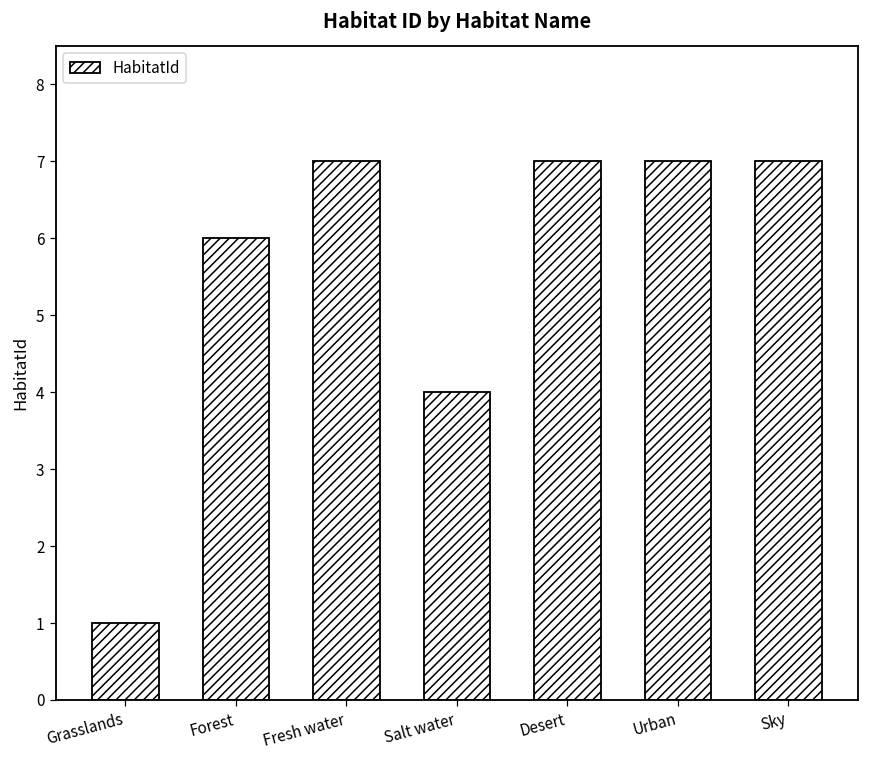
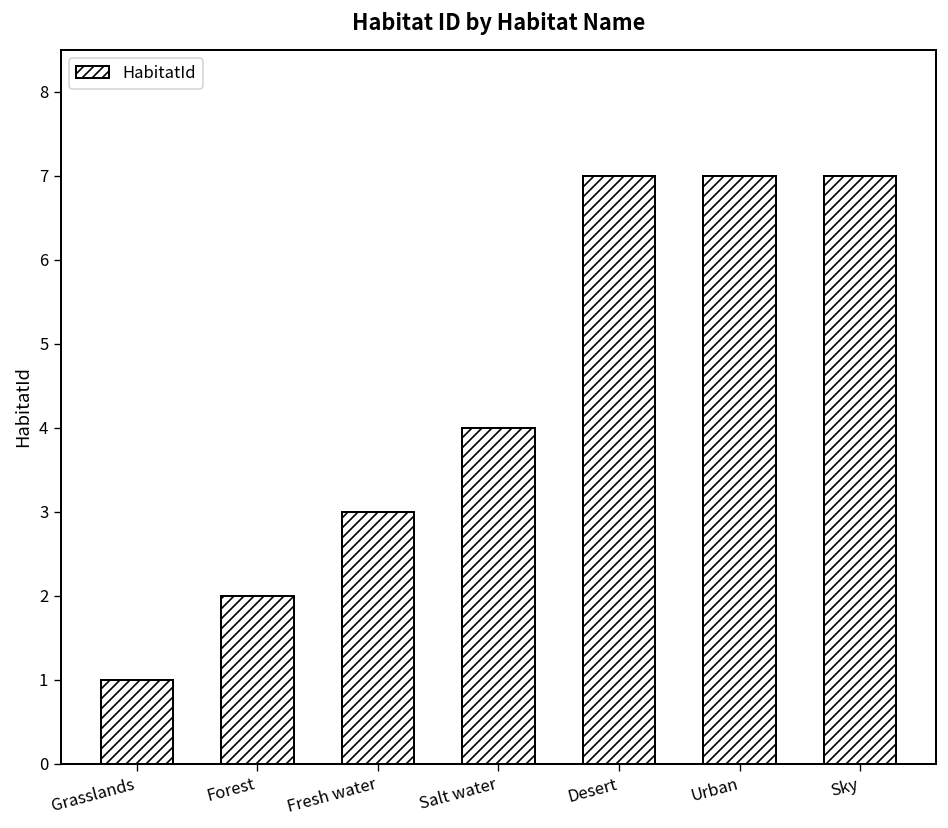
Forest: 6 -> 2
Fresh water: 7 -> 3
